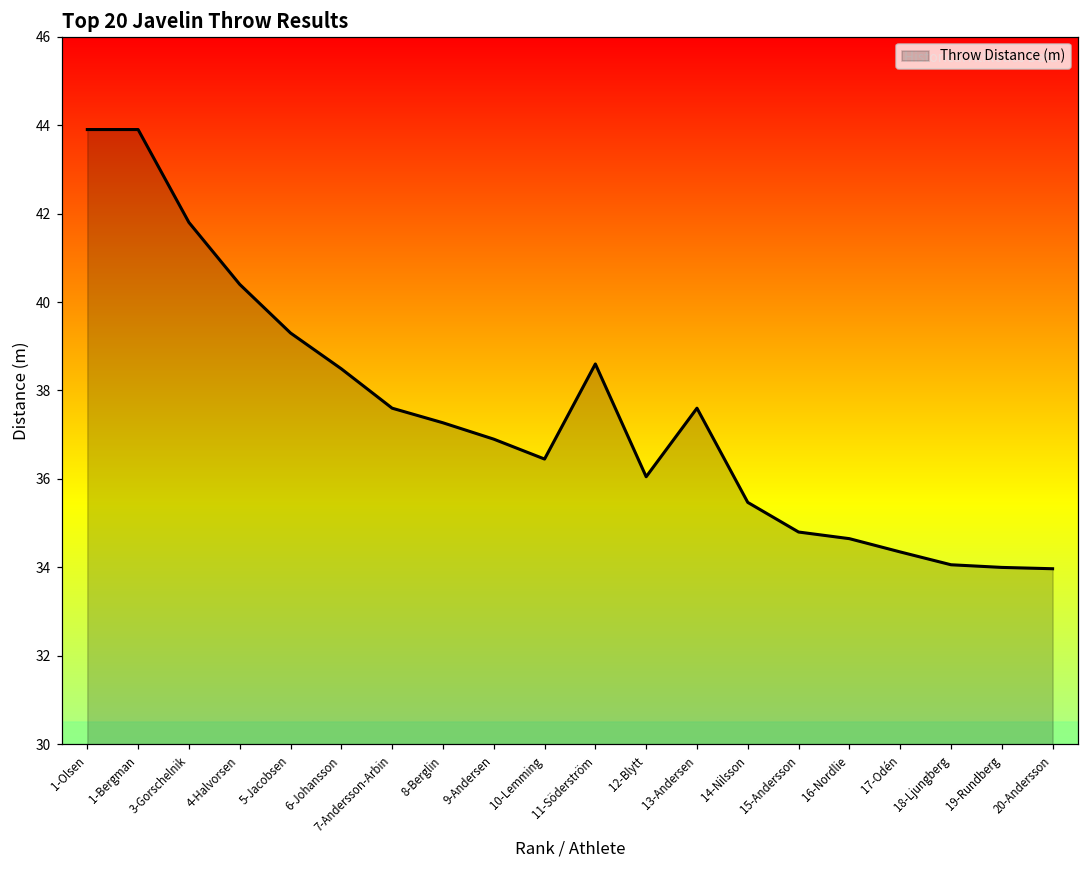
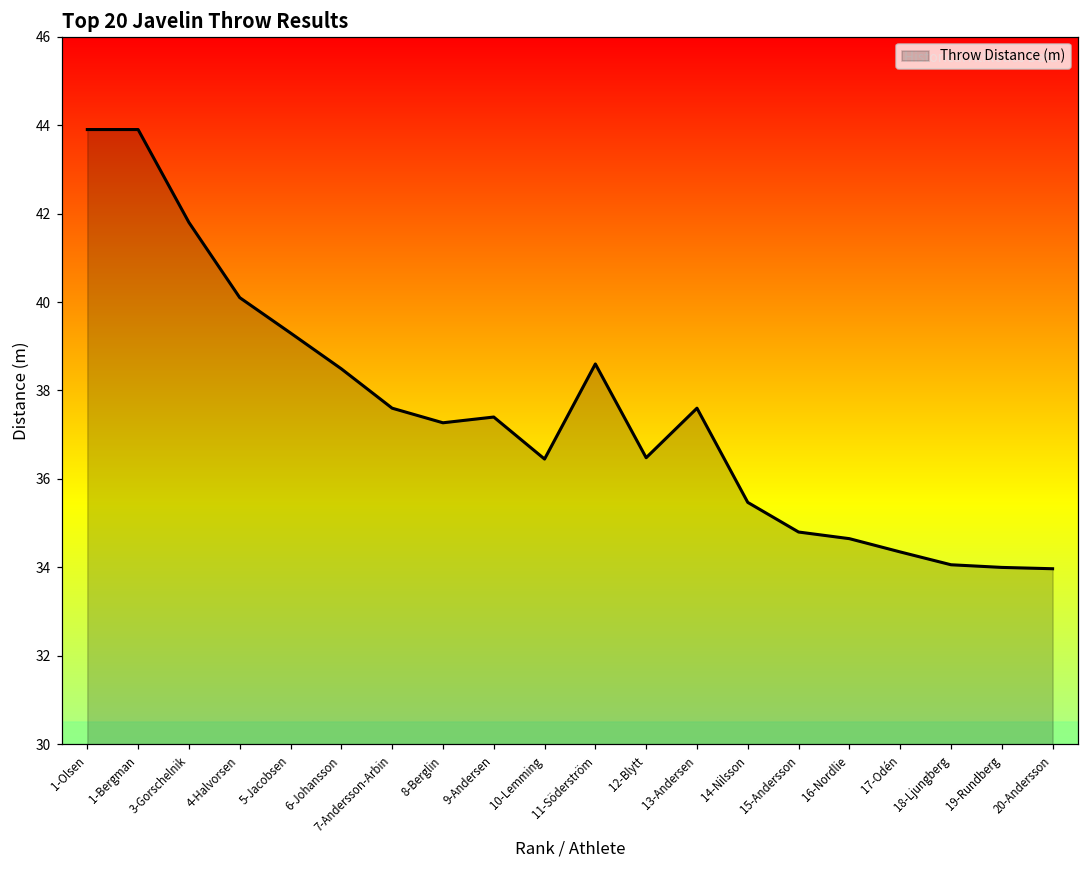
4-Halvorsen: 40.4 -> 40.1
9-Andersen: 36.9 -> 37.4
12-Blytt: 36.1 -> 36.5
